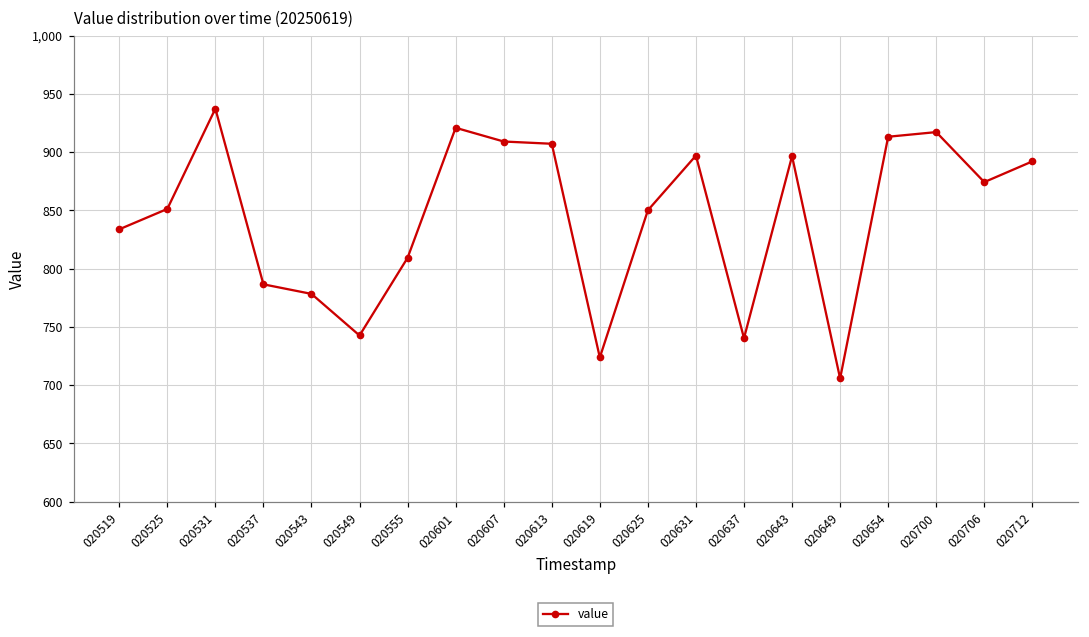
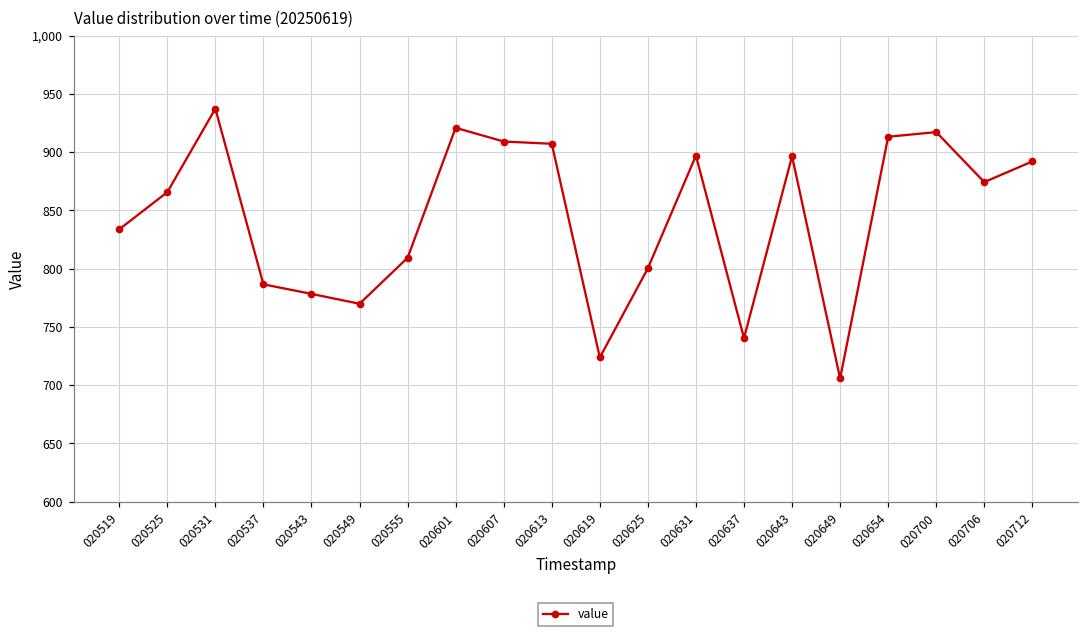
020525: 851 -> 866
020549: 743 -> 770
020625: 850 -> 800
